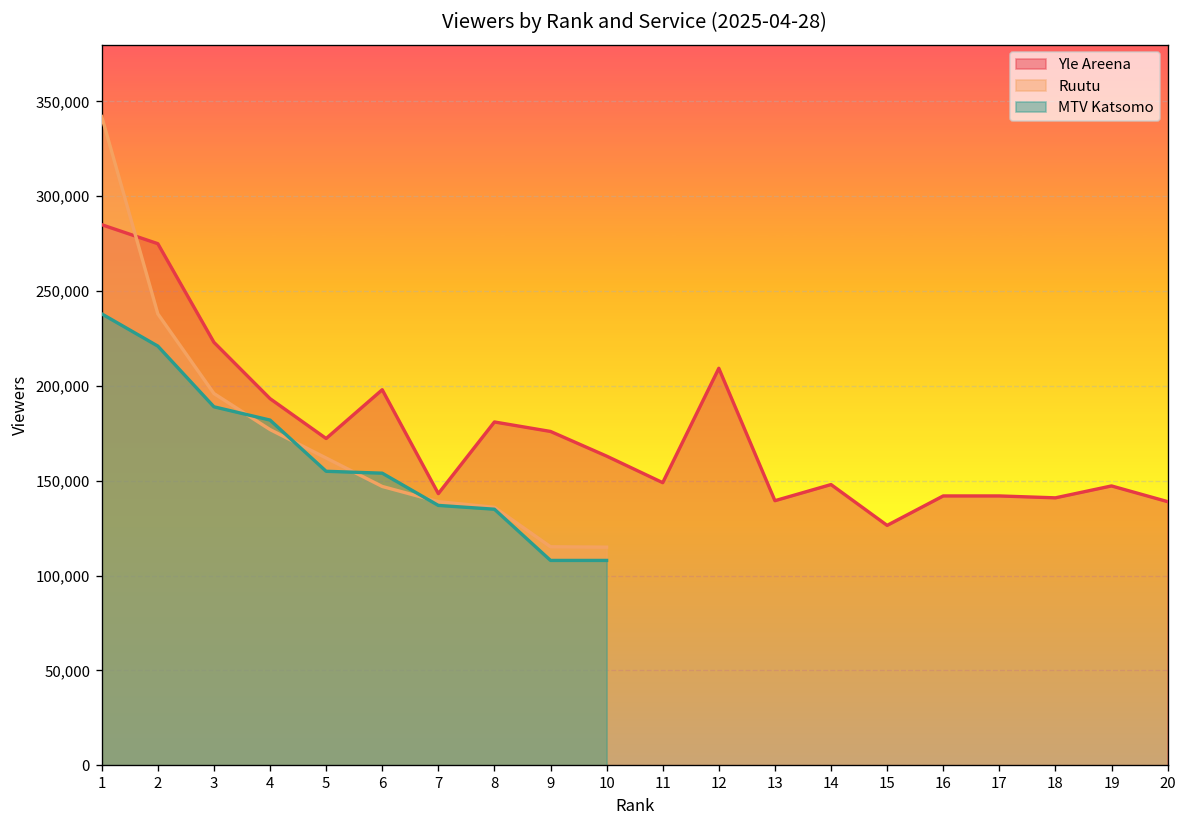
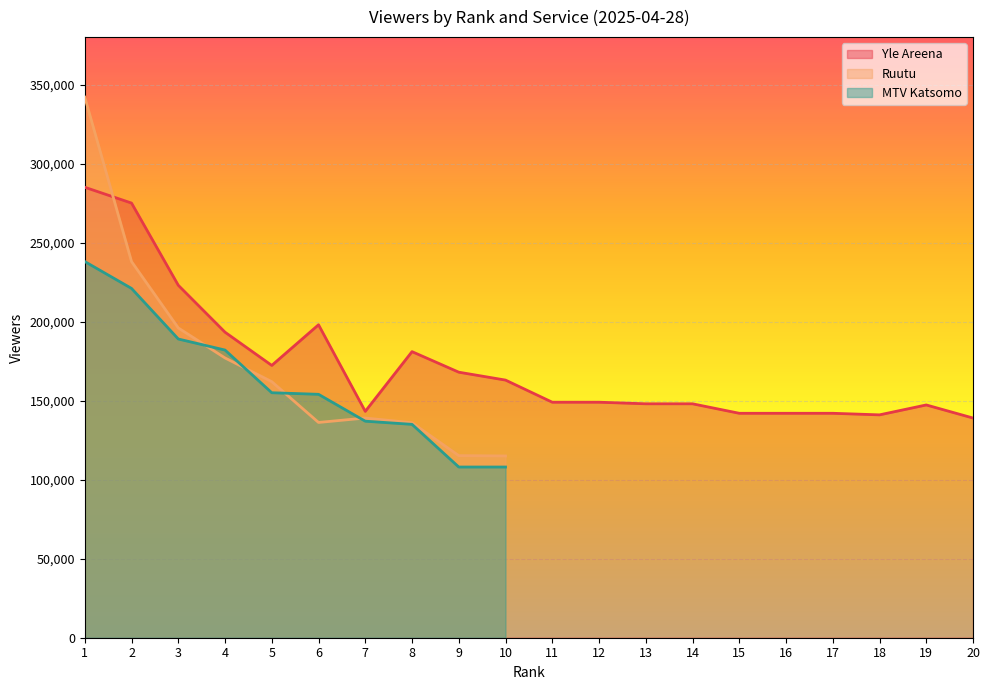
Ruutu, 6: 147,000 -> 136,000
Yle Areena, 9: 176,000 -> 168,000
Yle Areena, 12: 209,000 -> 149,000
Yle Areena, 13: 139,000 -> 148,000
Yle Areena, 15: 126,000 -> 142,000
